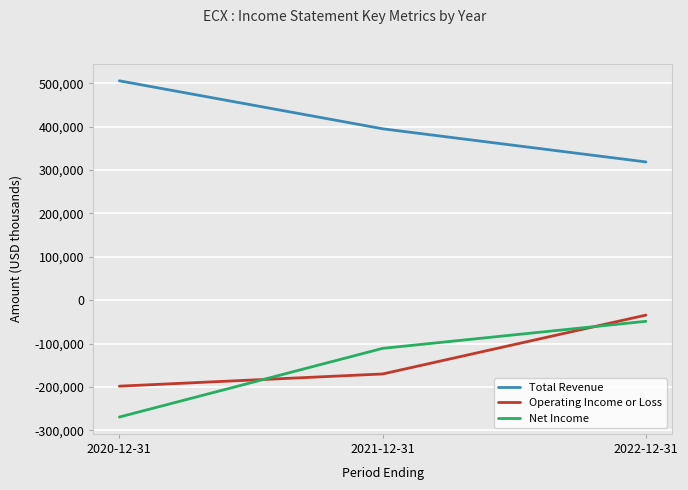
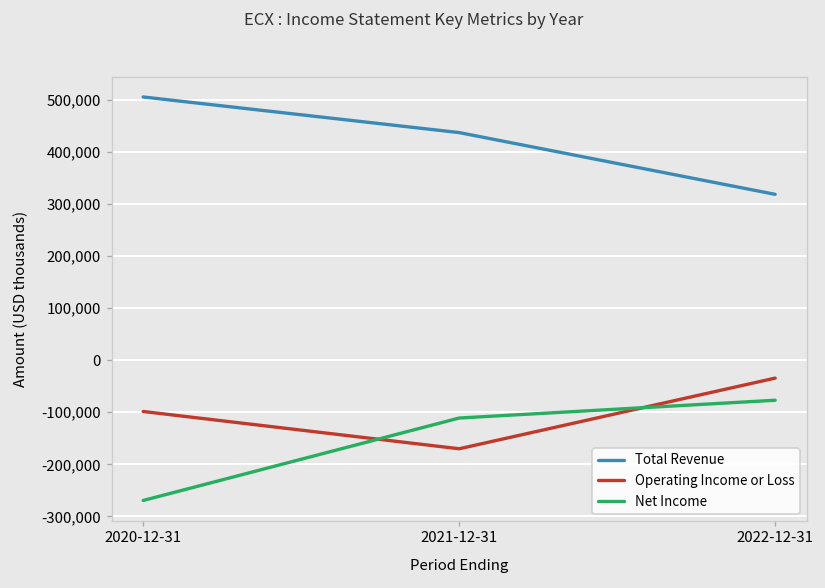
Operating Income or Loss, 2020-12-31: -200,000 -> -100,000
Total Revenue, 2021-12-31: 400,000 -> 440,000
Net Income, 2022-12-31: -50,000 -> -80,000
